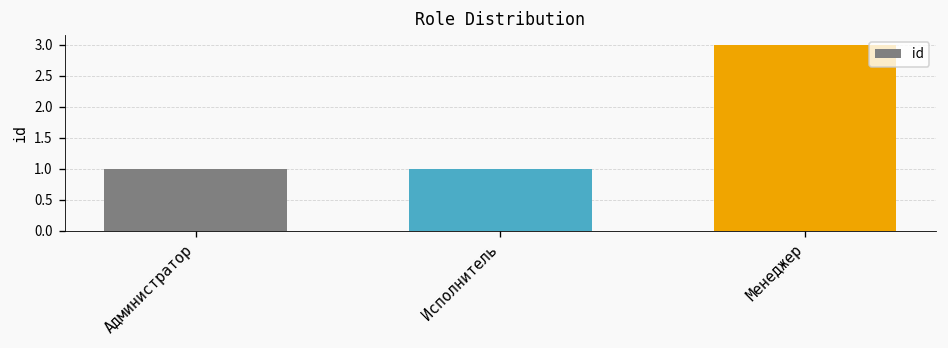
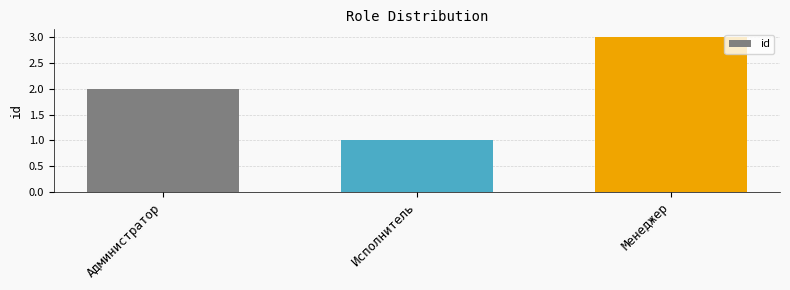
Администратор: 1 -> 2
